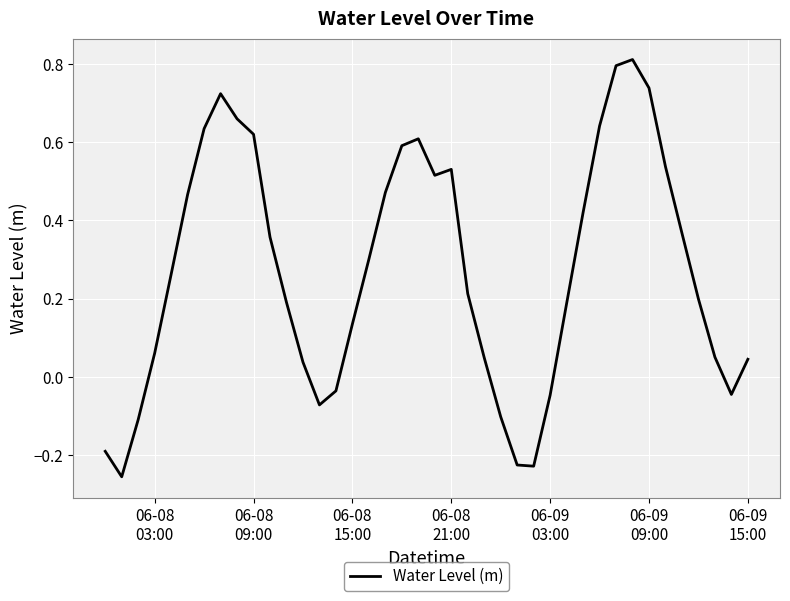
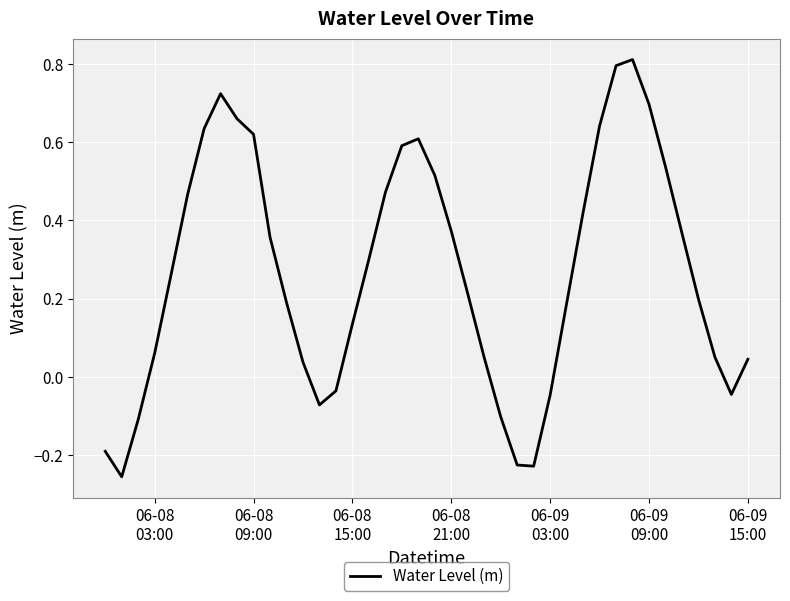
06-08 21:00: 0.53 -> 0.37
06-09 09:00: 0.74 -> 0.70
